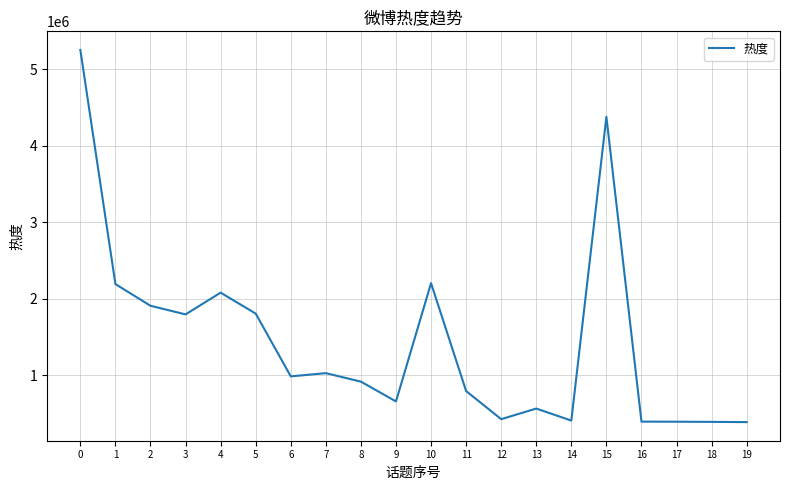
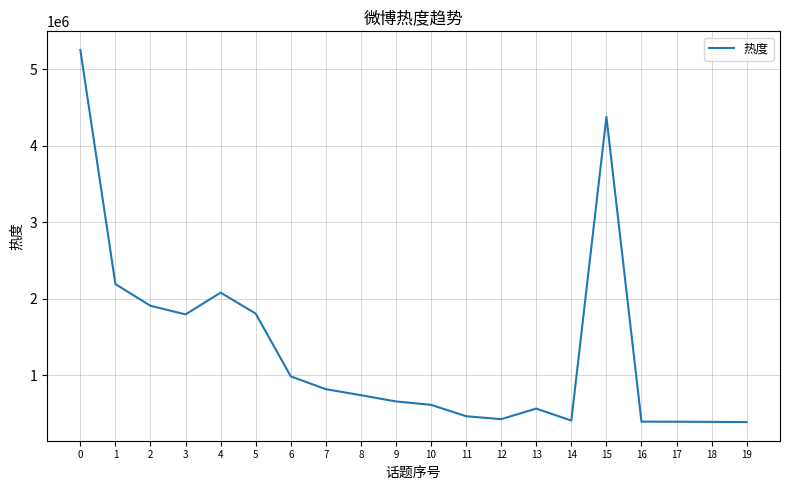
7: 1000000 -> 800000
8: 900000 -> 700000
10: 2200000 -> 600000
11: 800000 -> 500000
